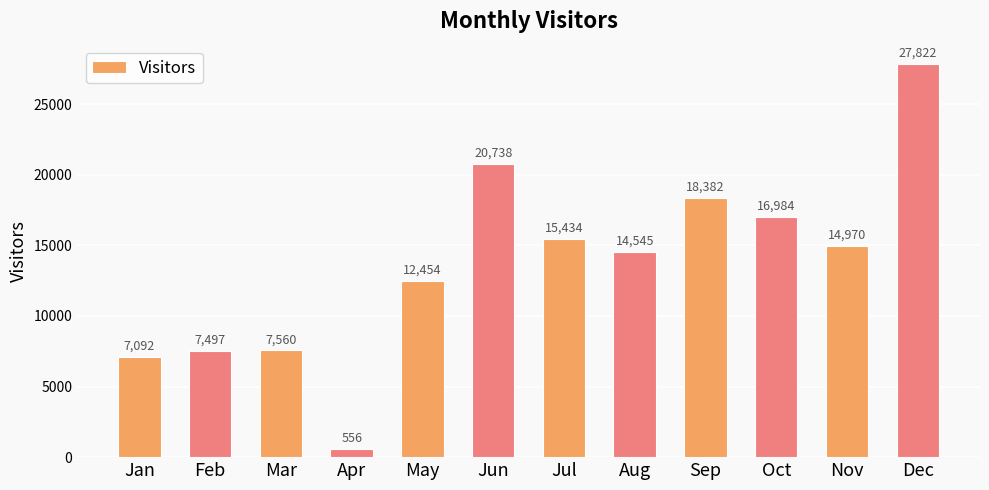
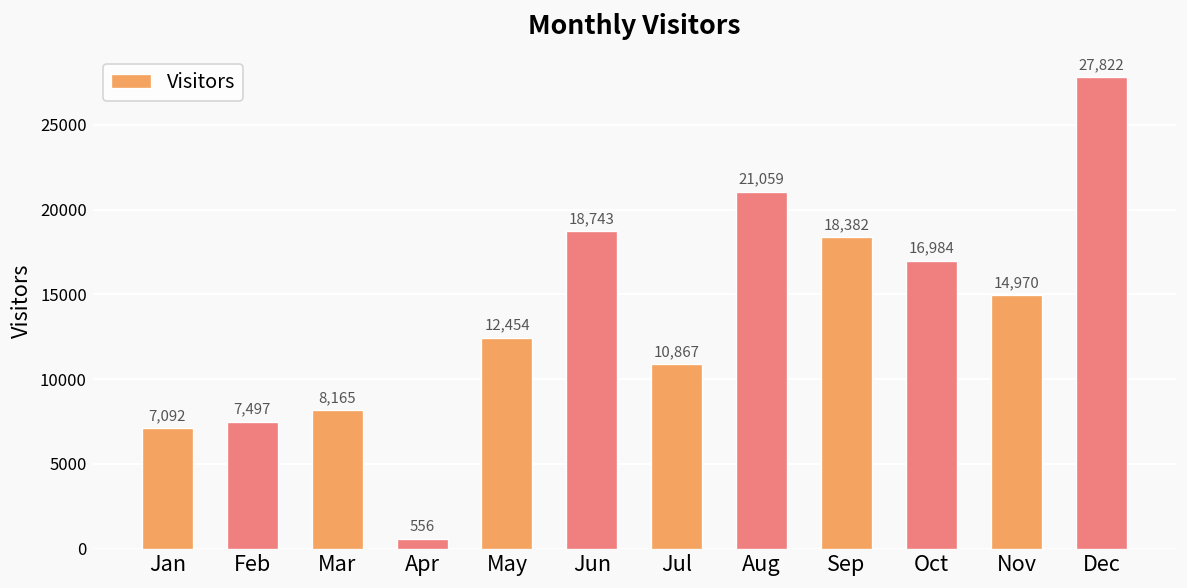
Mar: 7,560 -> 8,165
Jun: 20,738 -> 18,743
Jul: 15,434 -> 10,867
Aug: 14,545 -> 21,059
